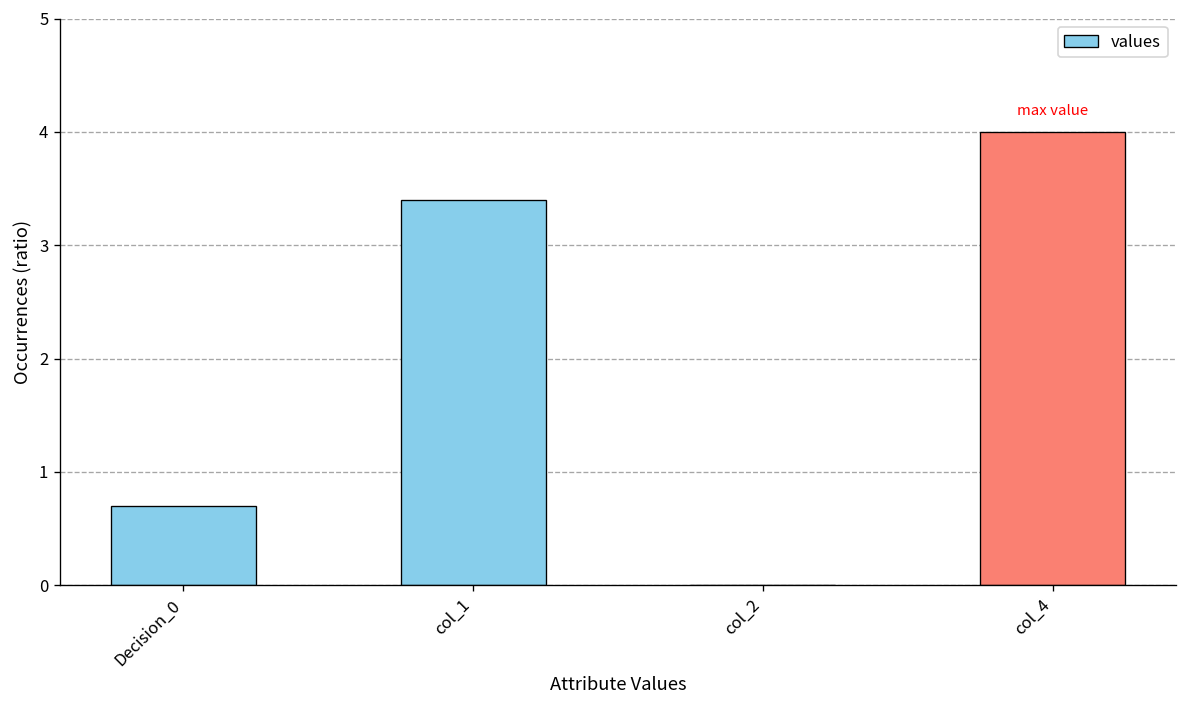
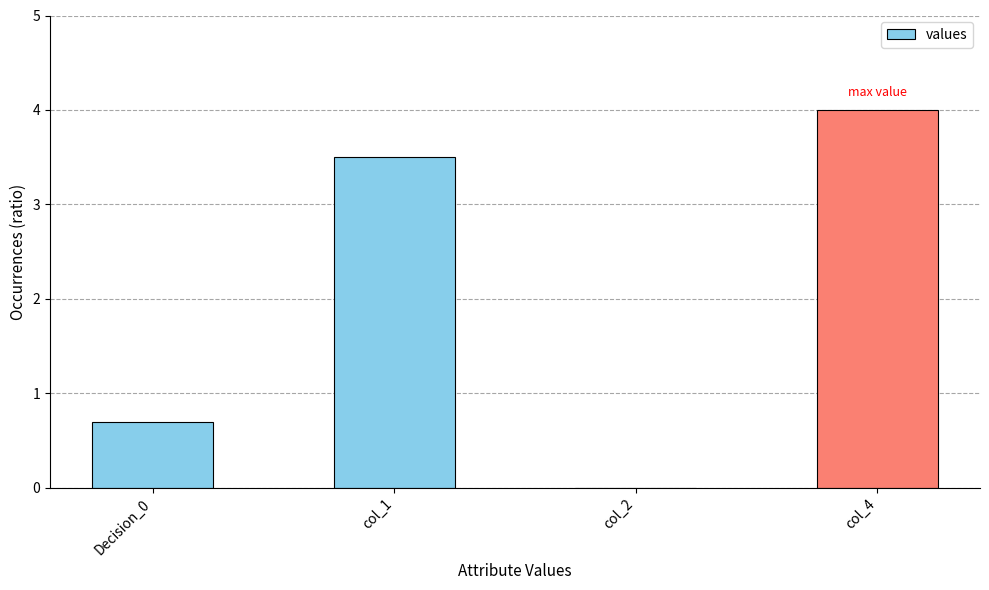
col_1: 3.4 -> 3.5
